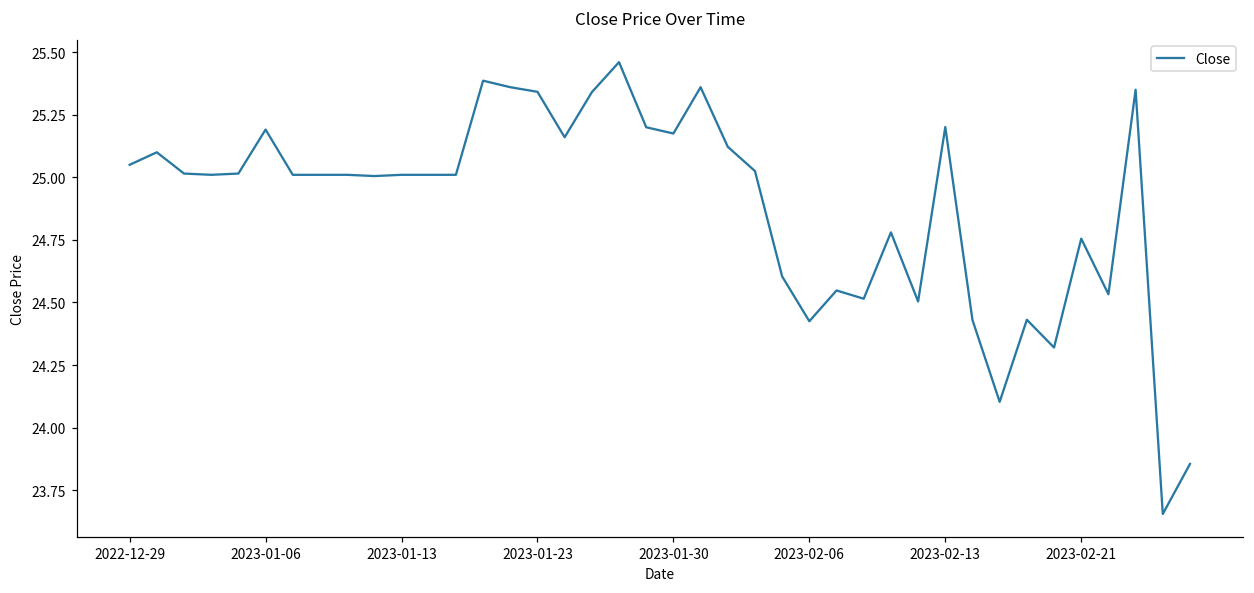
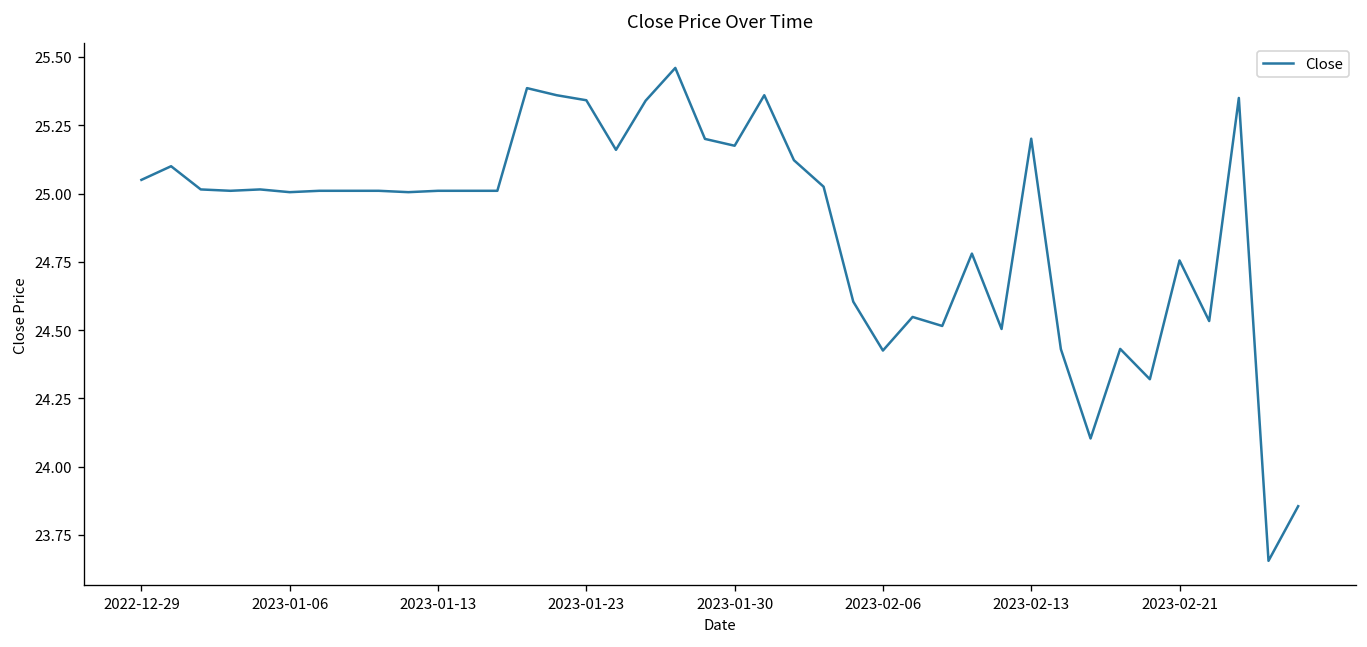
2023-01-06: 25.19 -> 25.00
